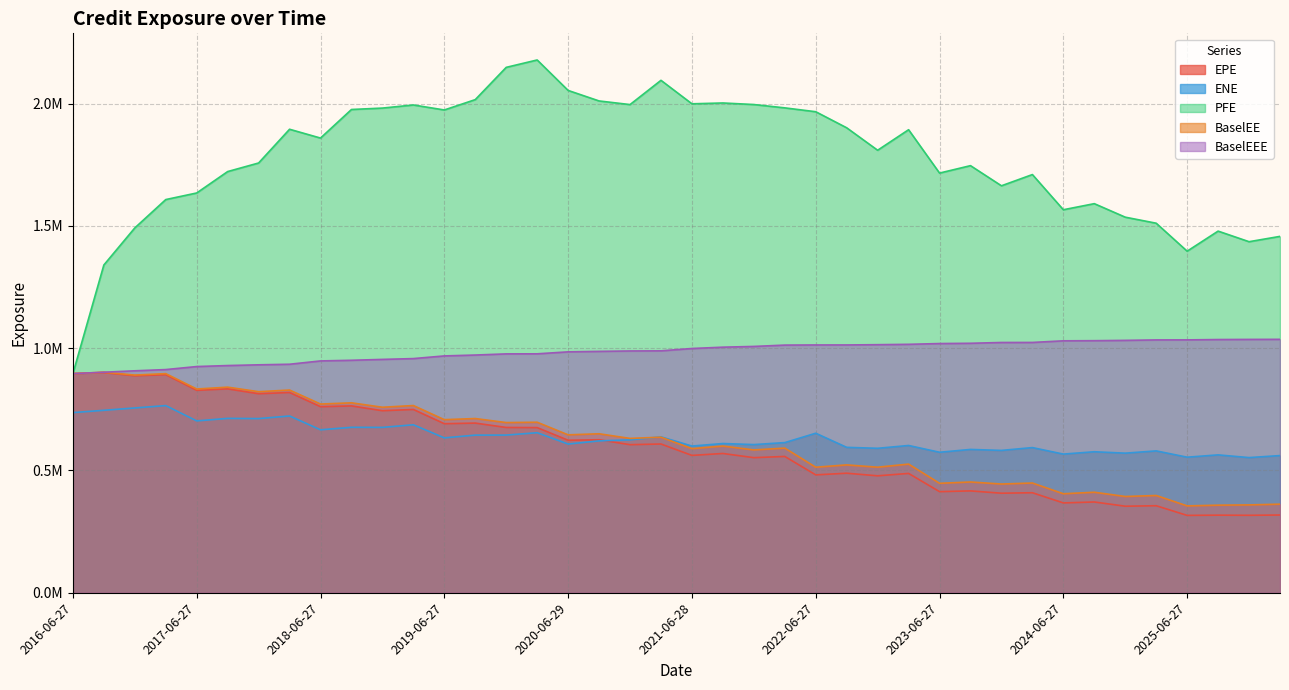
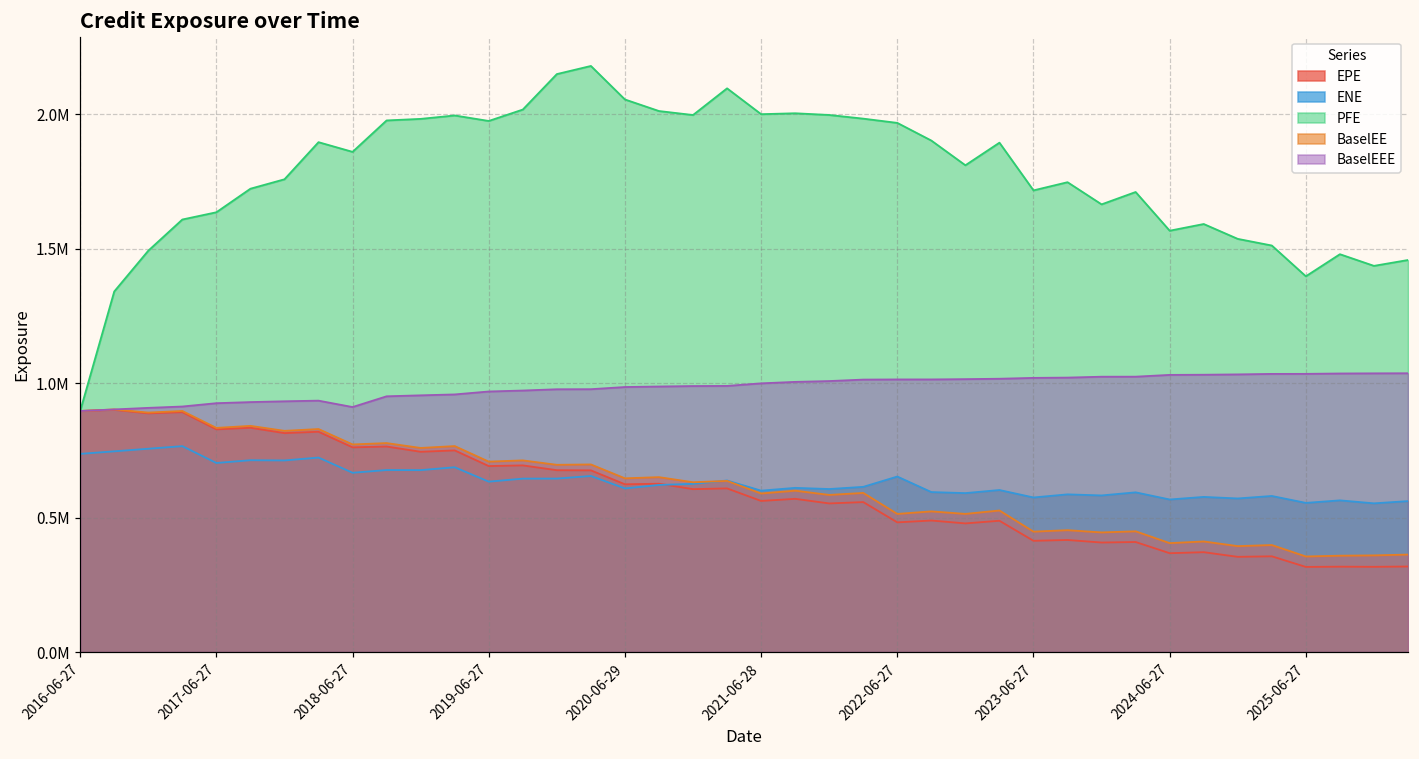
BaselEEE, 2018-06-27: 950000 -> 910000
